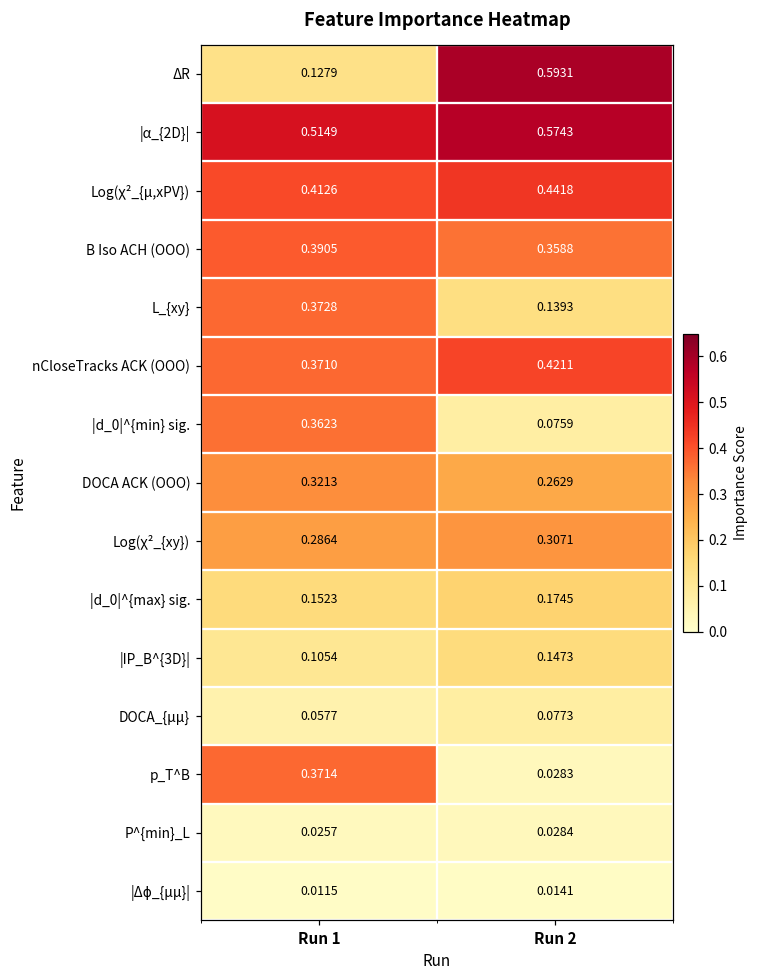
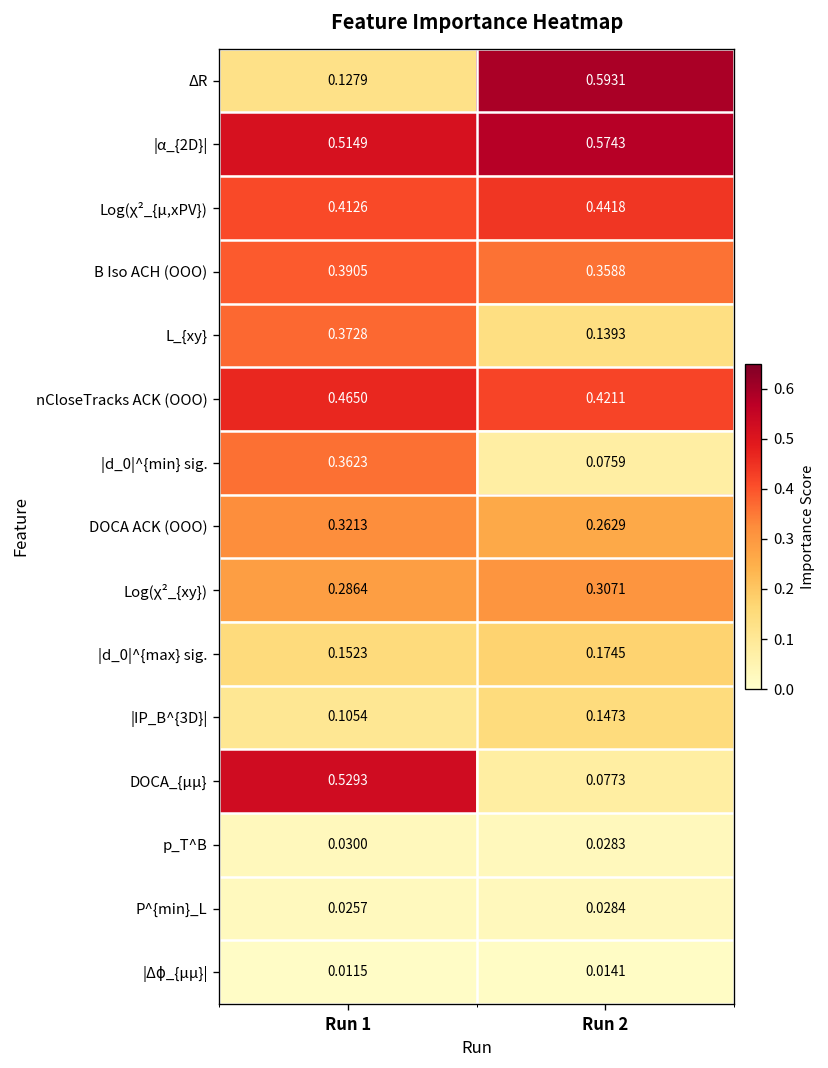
nCloseTracks ACK (OOO), Run 1: 0.3710 -> 0.4650
DOCA_{μμ}, Run 1: 0.0577 -> 0.5293
p_T^B, Run 1: 0.3714 -> 0.0300
